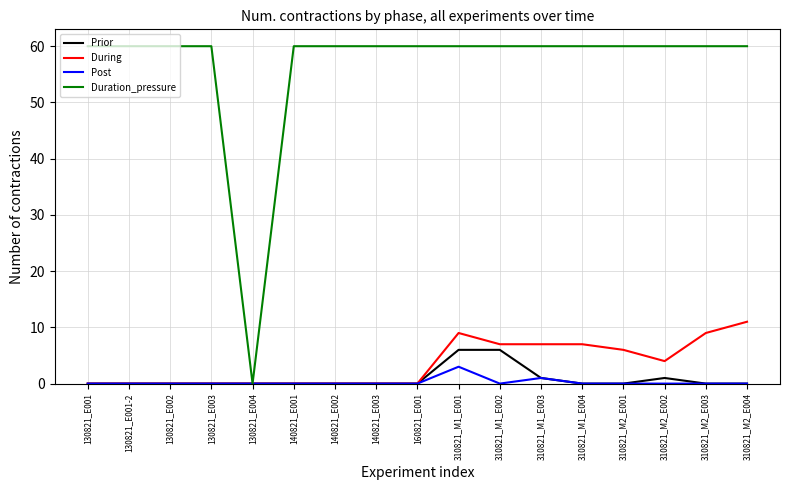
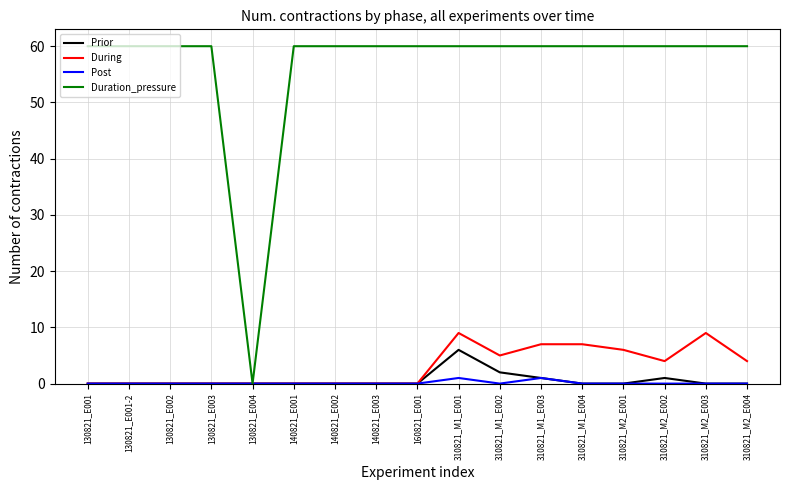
Post, 310821_M1_E001: 3 -> 1
Prior, 310821_M1_E002: 6 -> 2
During, 310821_M1_E002: 7 -> 5
During, 310821_M2_E004: 11 -> 4
